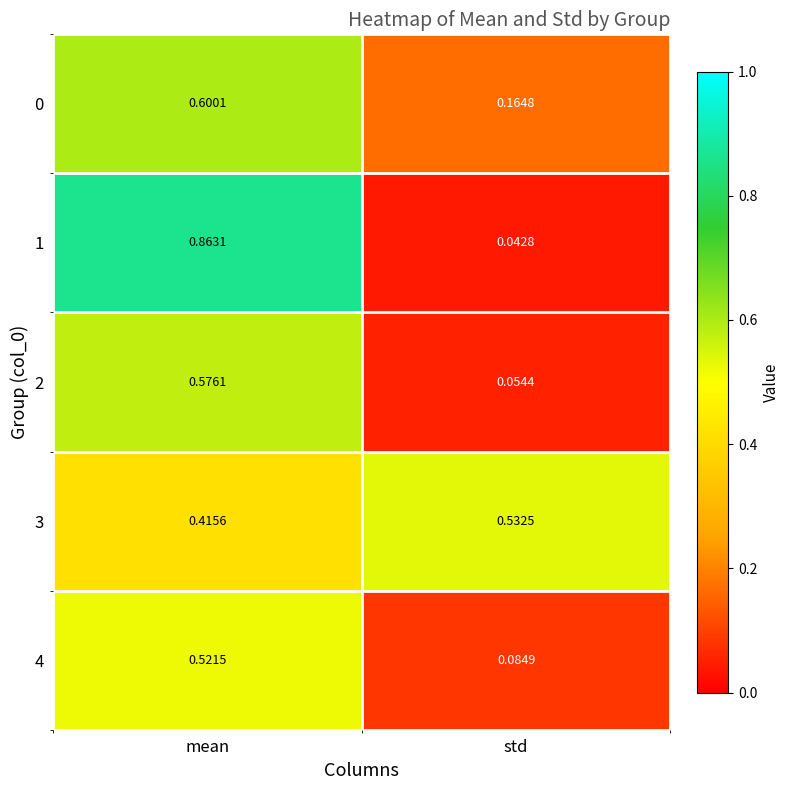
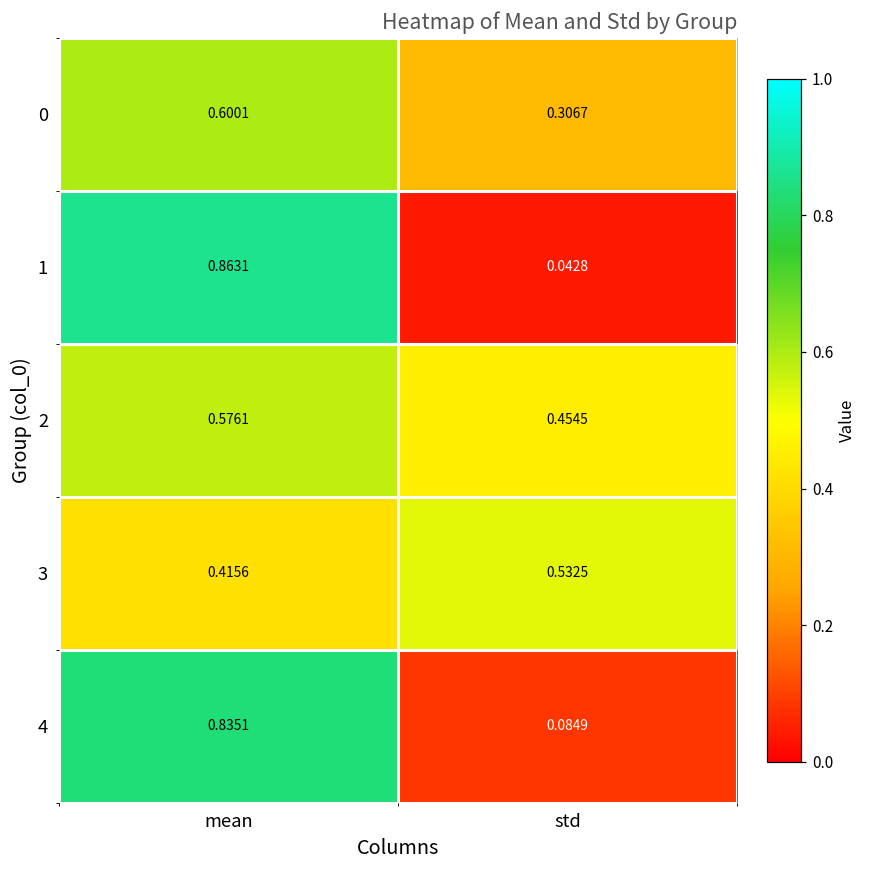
0, std: 0.1648 -> 0.3067
2, std: 0.0544 -> 0.4545
4, mean: 0.5215 -> 0.8351
